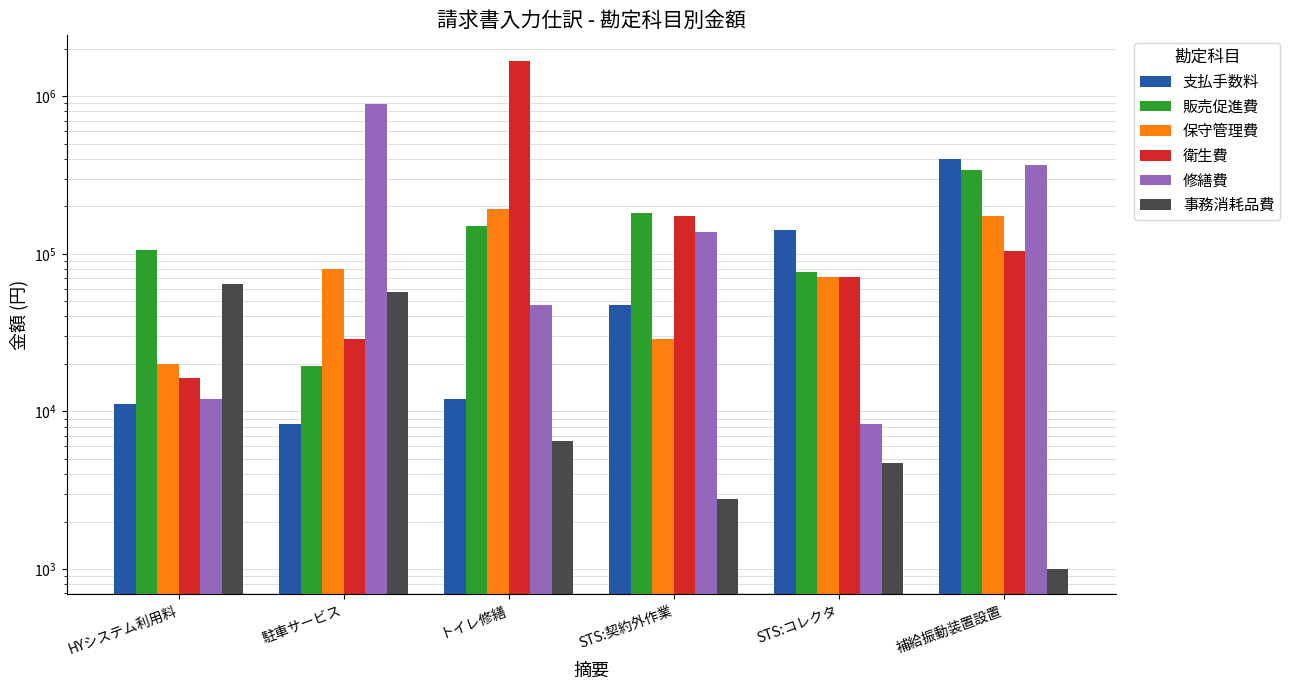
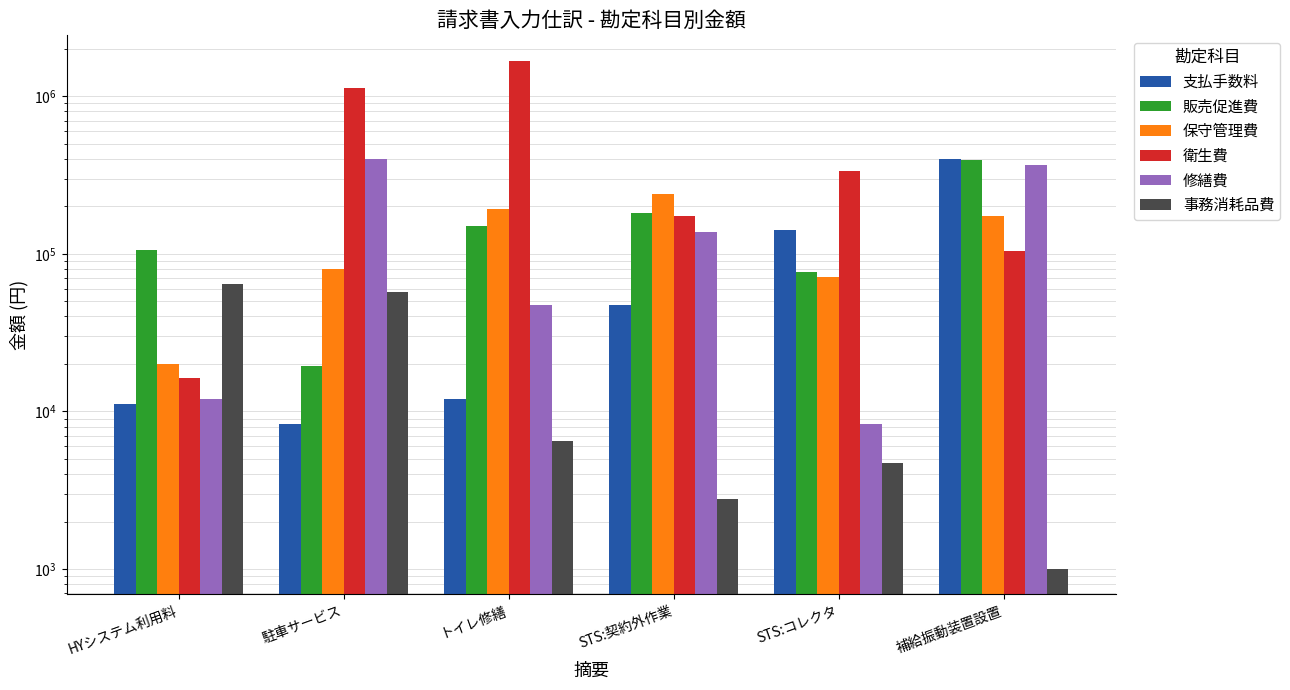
衛生費, 駐車サービス: 29000 -> 1100000
修繕費, 駐車サービス: 900000 -> 400000
保守管理費, STS:契約外作業: 29000 -> 240000
衛生費, STS:コレクタ: 70000 -> 340000
販売促進費, 補給振動装置設置: 340000 -> 390000
